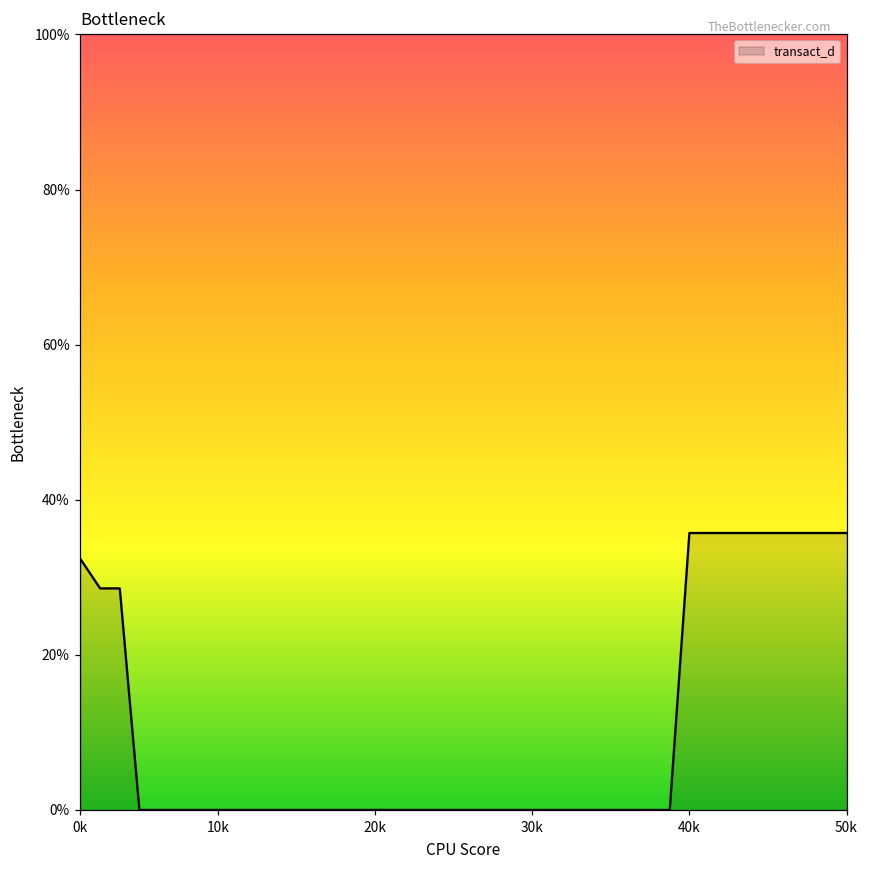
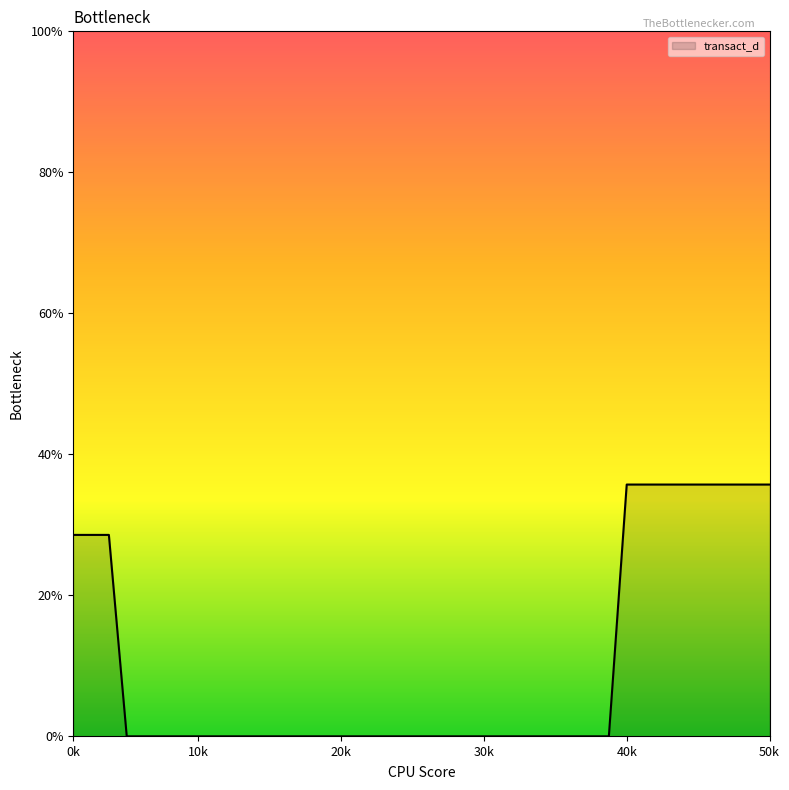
0k: 32% -> 29%
